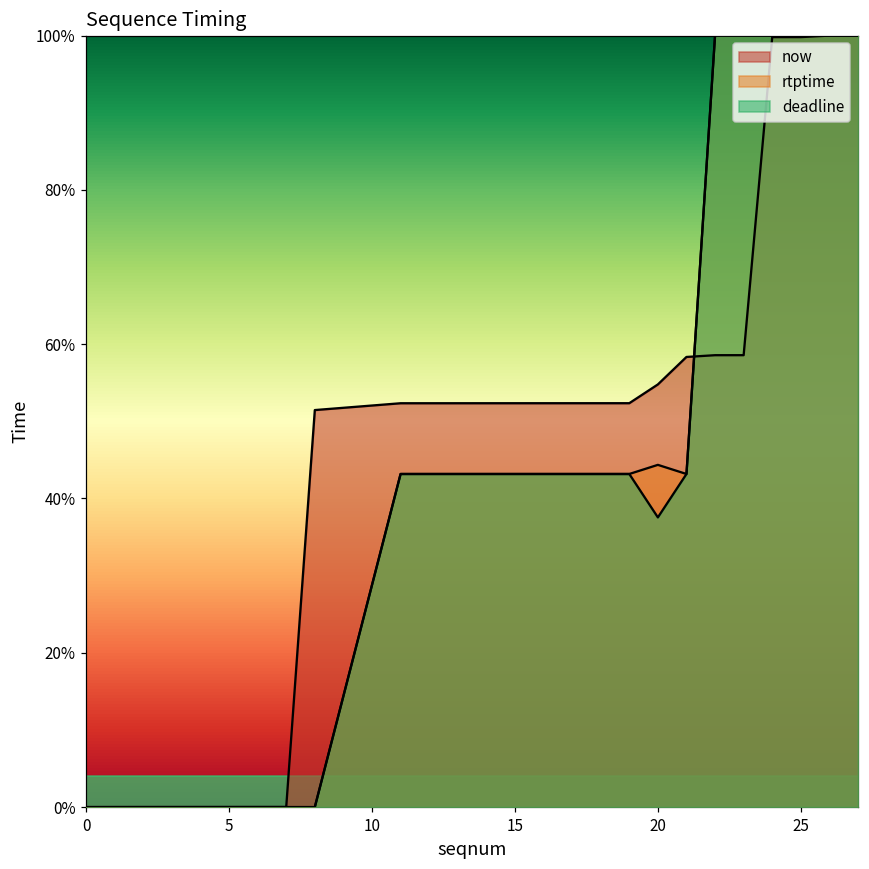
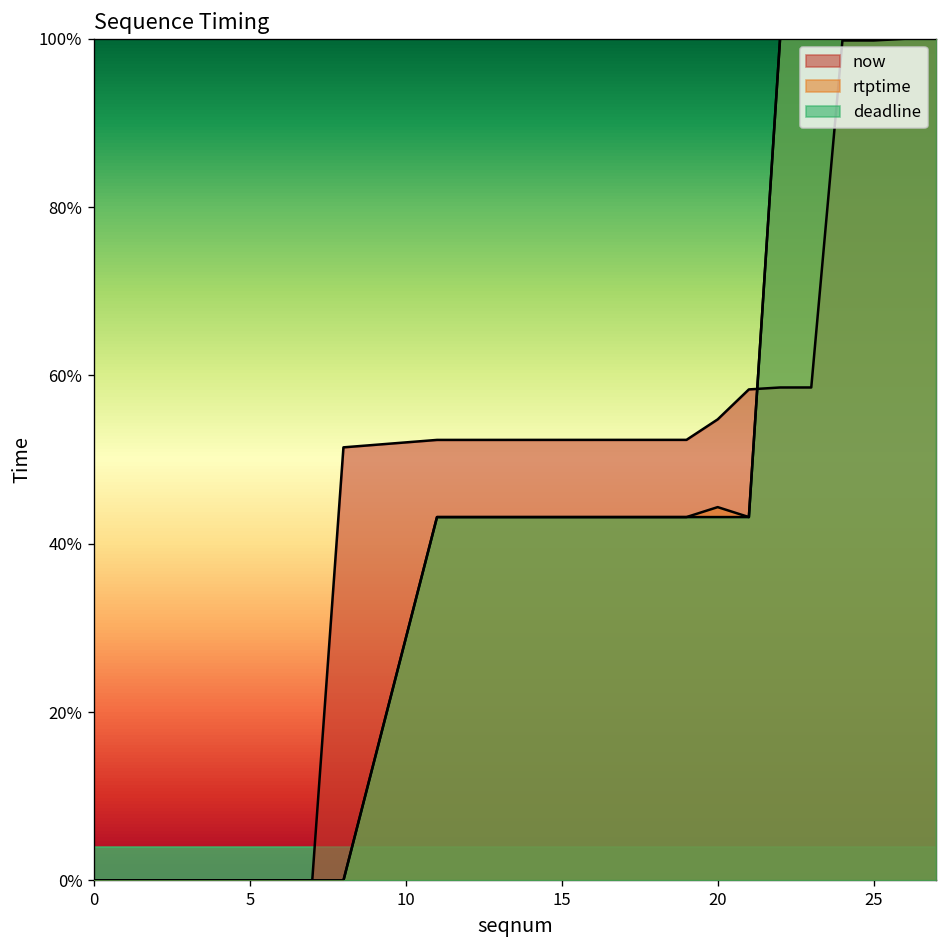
deadline, 20: 38% -> 43%
